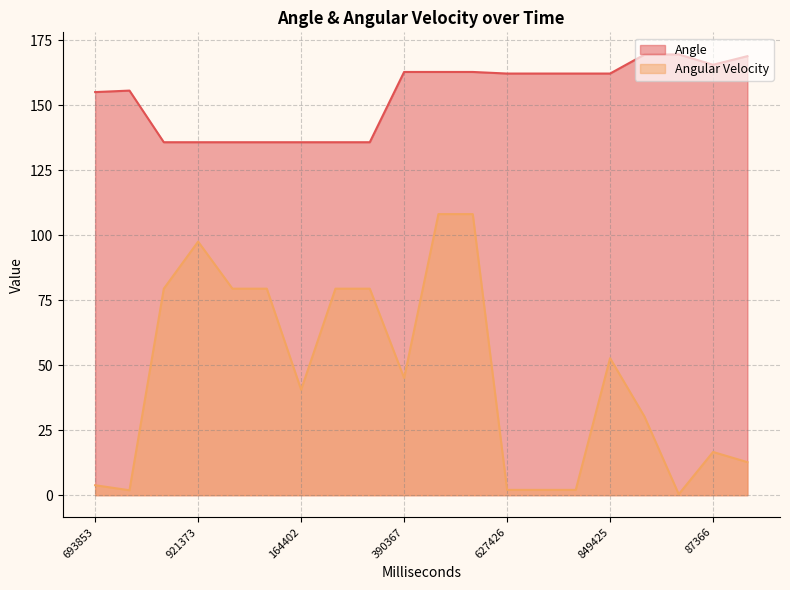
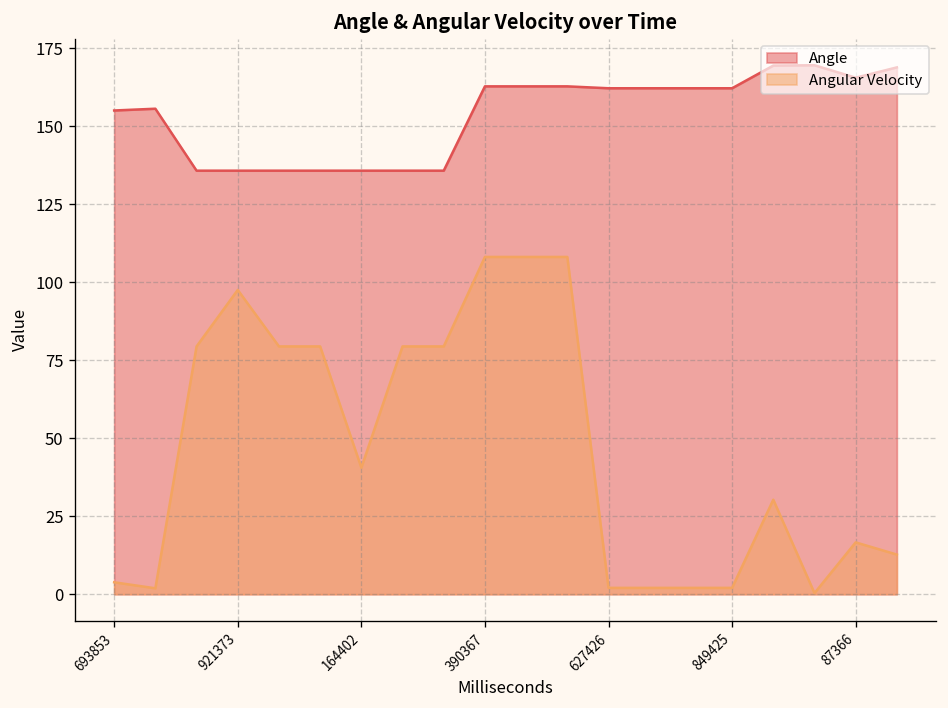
Angular Velocity, 390367: 45 -> 108
Angular Velocity, 849425: 53 -> 2
